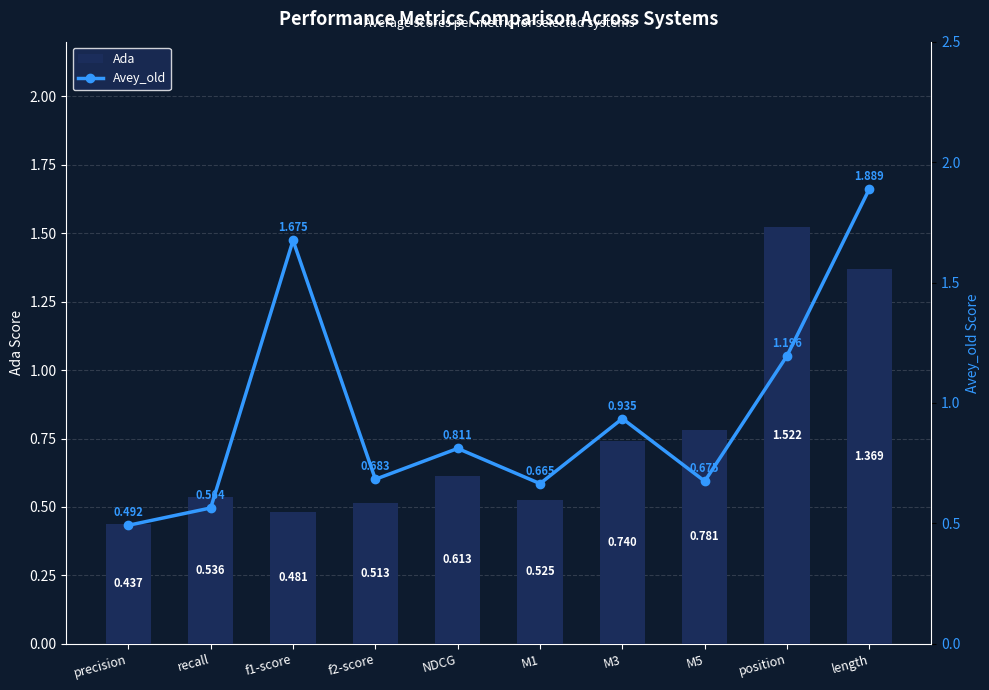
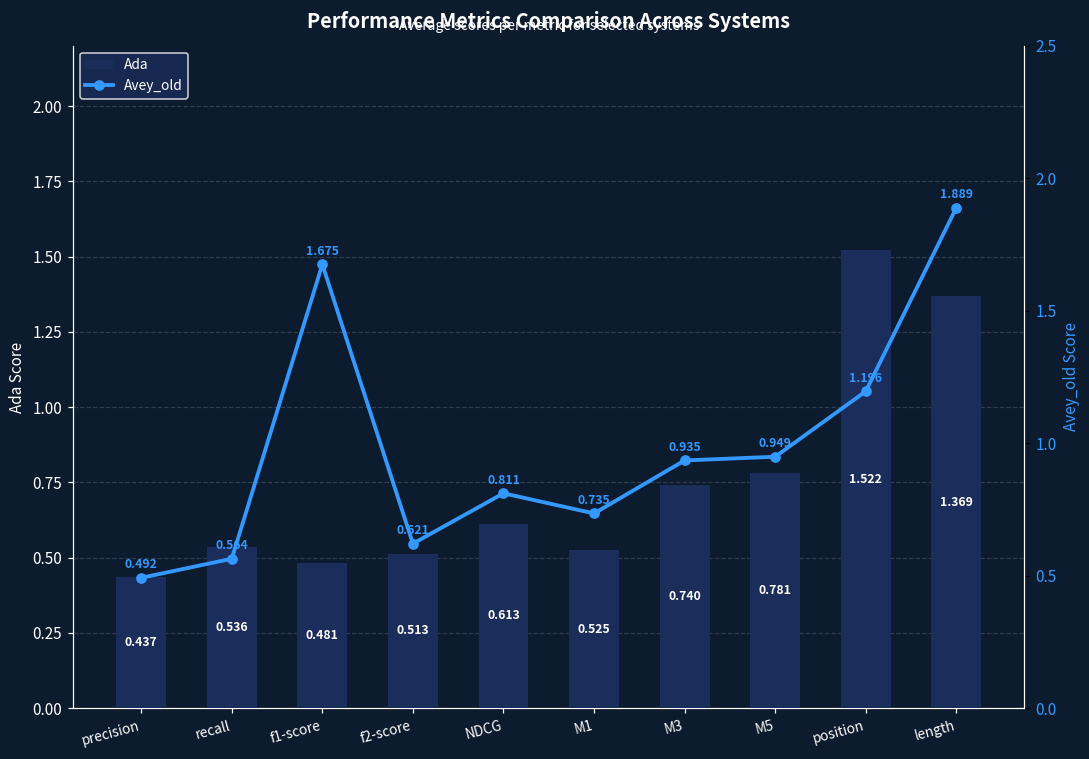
Avey_old, f2-score: 0.683 -> 0.621
Avey_old, M1: 0.665 -> 0.735
Avey_old, M5: 0.675 -> 0.949
